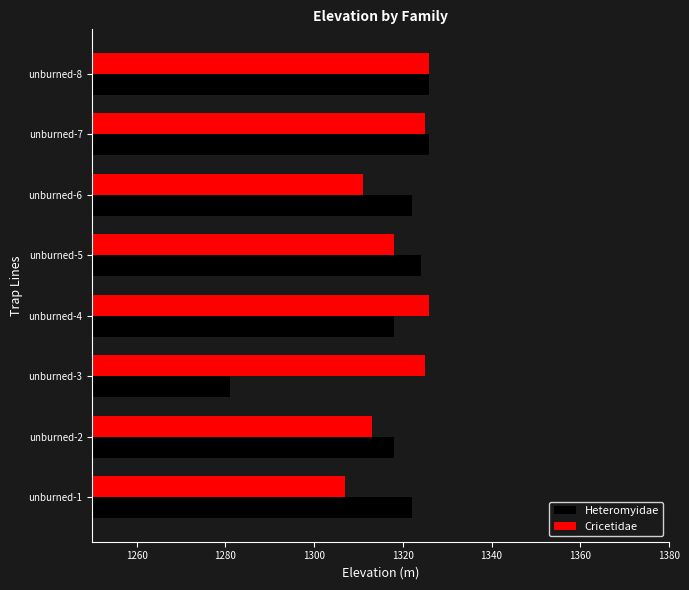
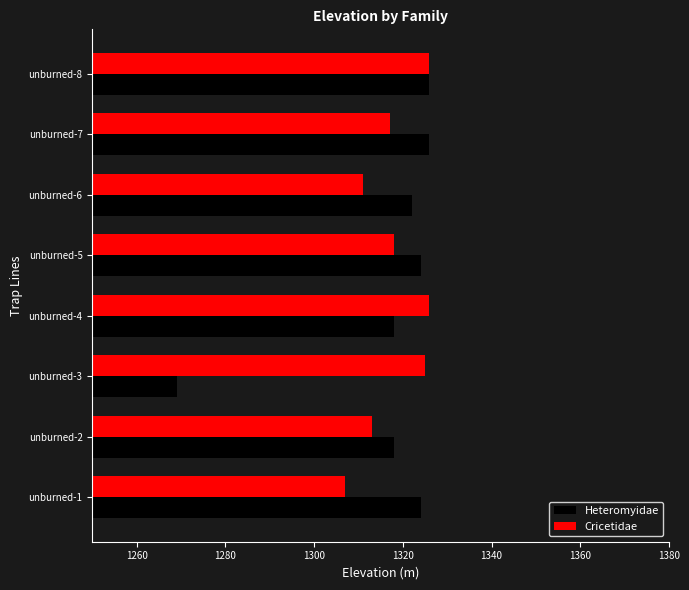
Cricetidae, unburned-7: 1325 -> 1317
Heteromyidae, unburned-3: 1281 -> 1269
Heteromyidae, unburned-1: 1322 -> 1324
